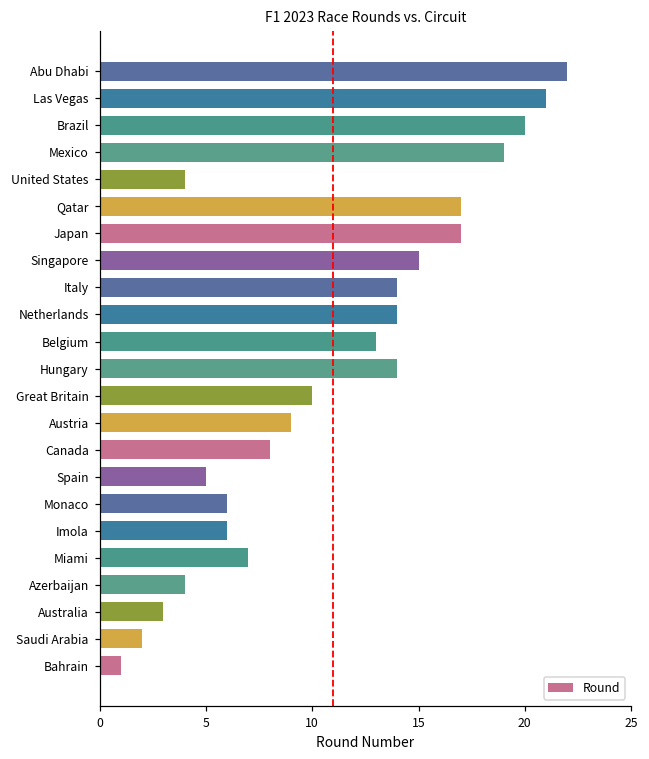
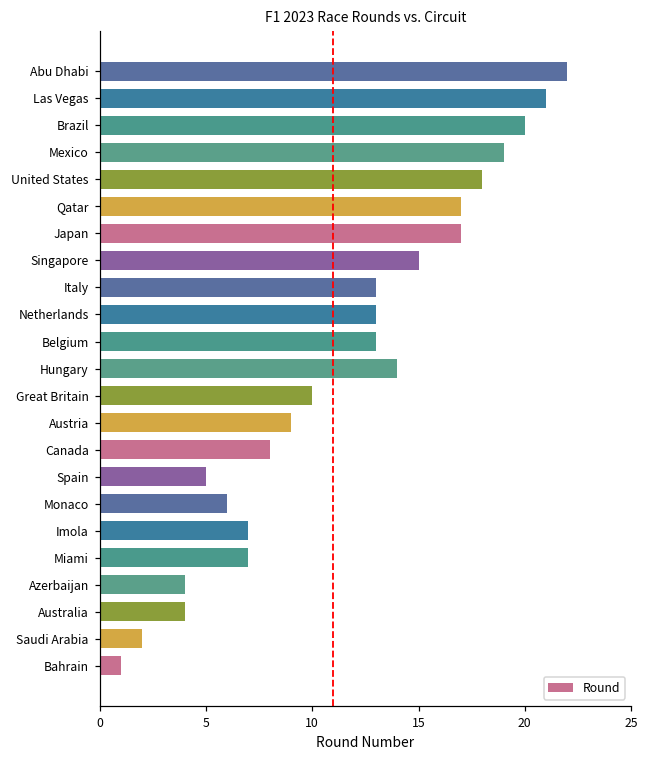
United States: 4 -> 18
Italy: 14 -> 13
Netherlands: 14 -> 13
Imola: 6 -> 7
Australia: 3 -> 4
